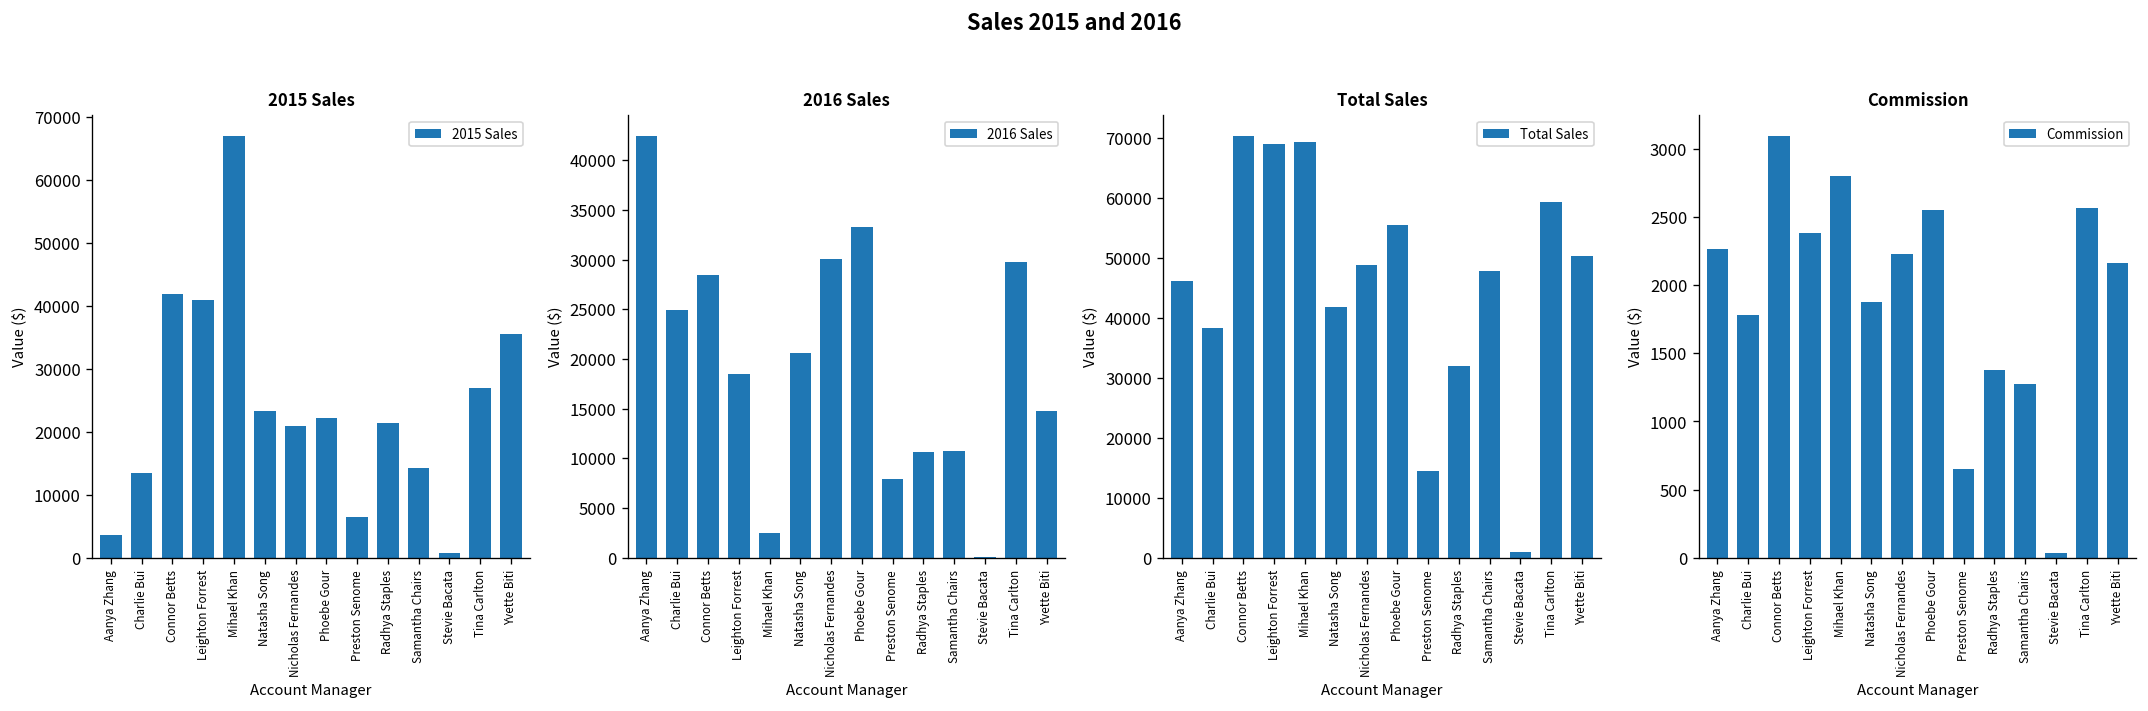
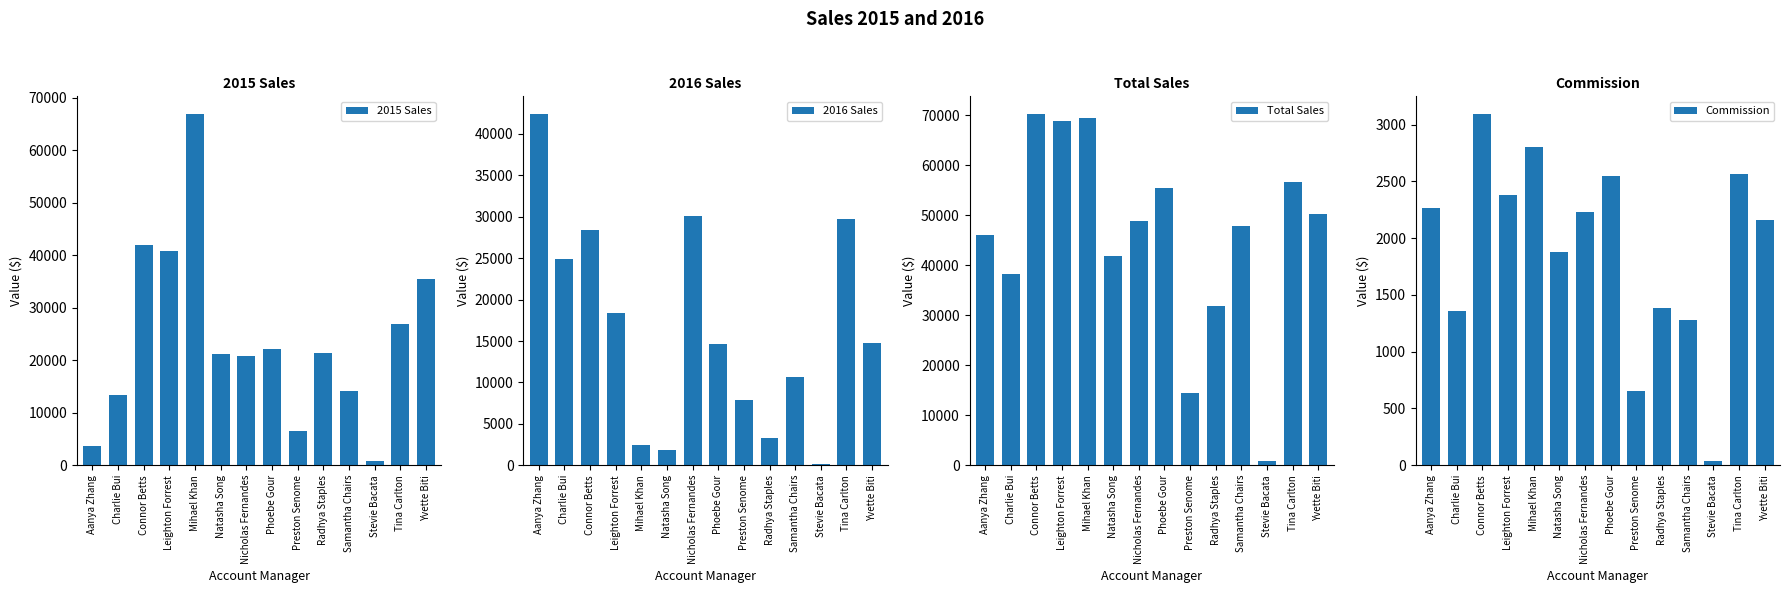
2015 Sales, Natasha Song: 23000 -> 21000
2016 Sales, Natasha Song: 21000 -> 2000
2016 Sales, Phoebe Gour: 33000 -> 15000
2016 Sales, Radhya Staples: 11000 -> 3000
Total Sales, Tina Carlton: 59000 -> 57000
Commission, Charlie Bui: 1780 -> 1360
